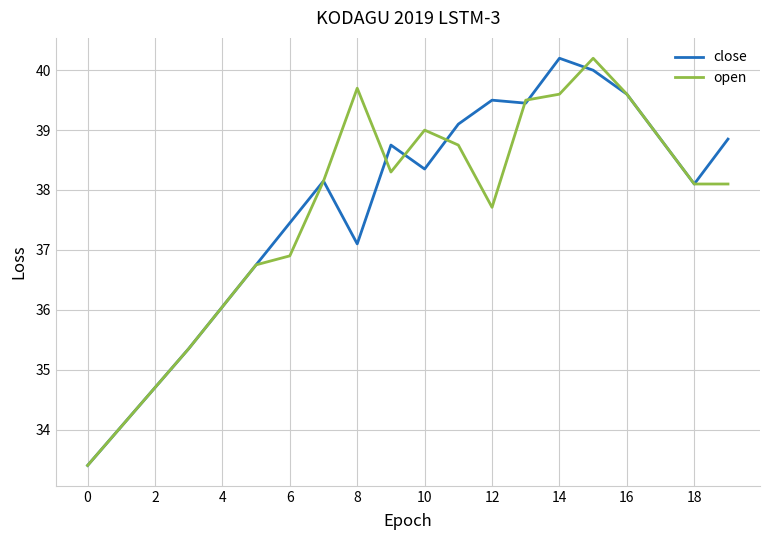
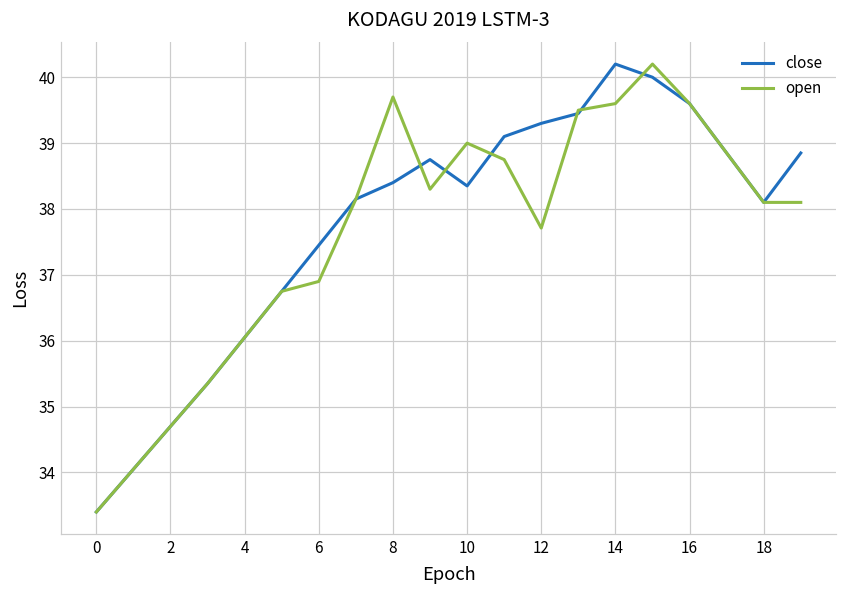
close, 8: 37.1 -> 38.4
close, 12: 39.5 -> 39.3
